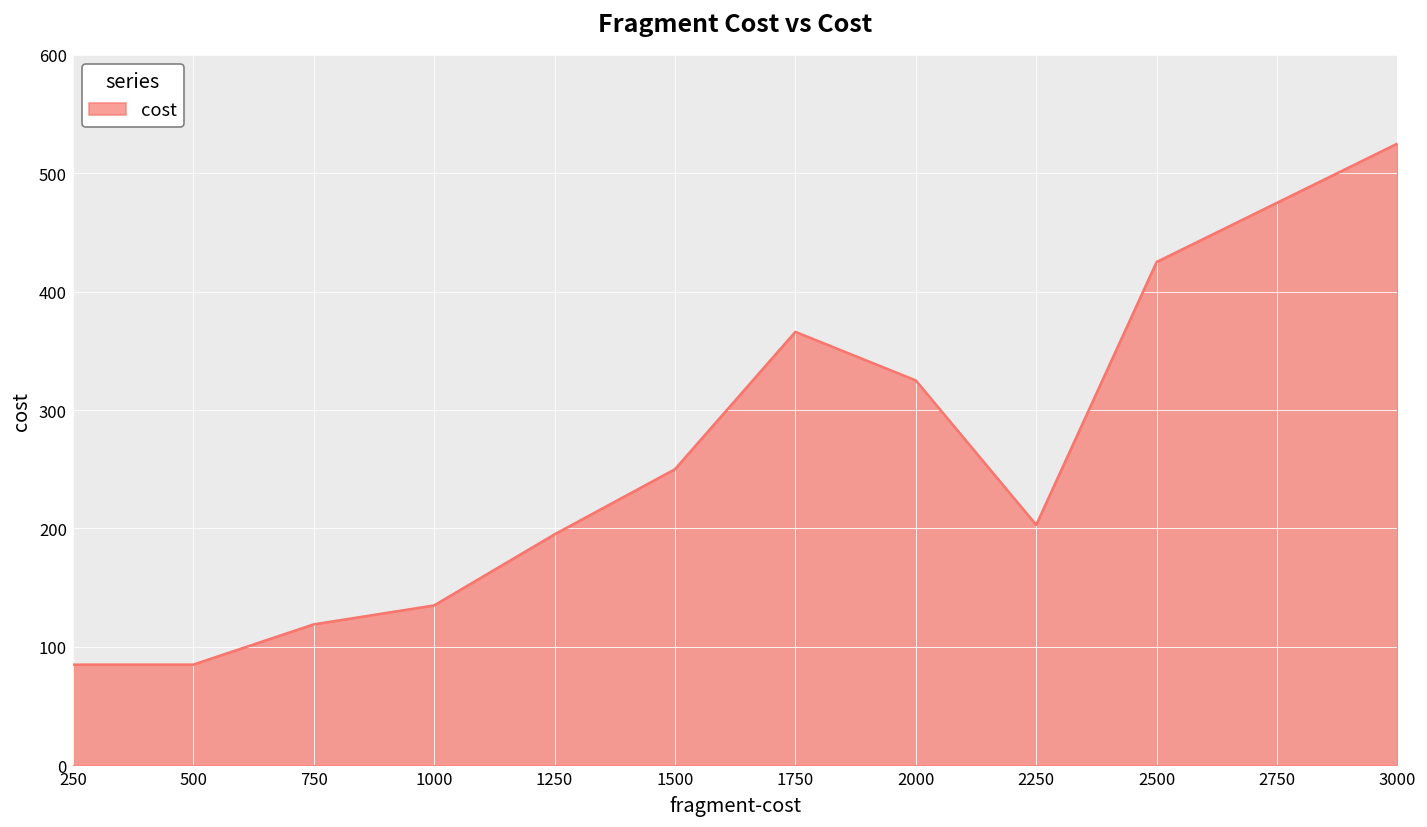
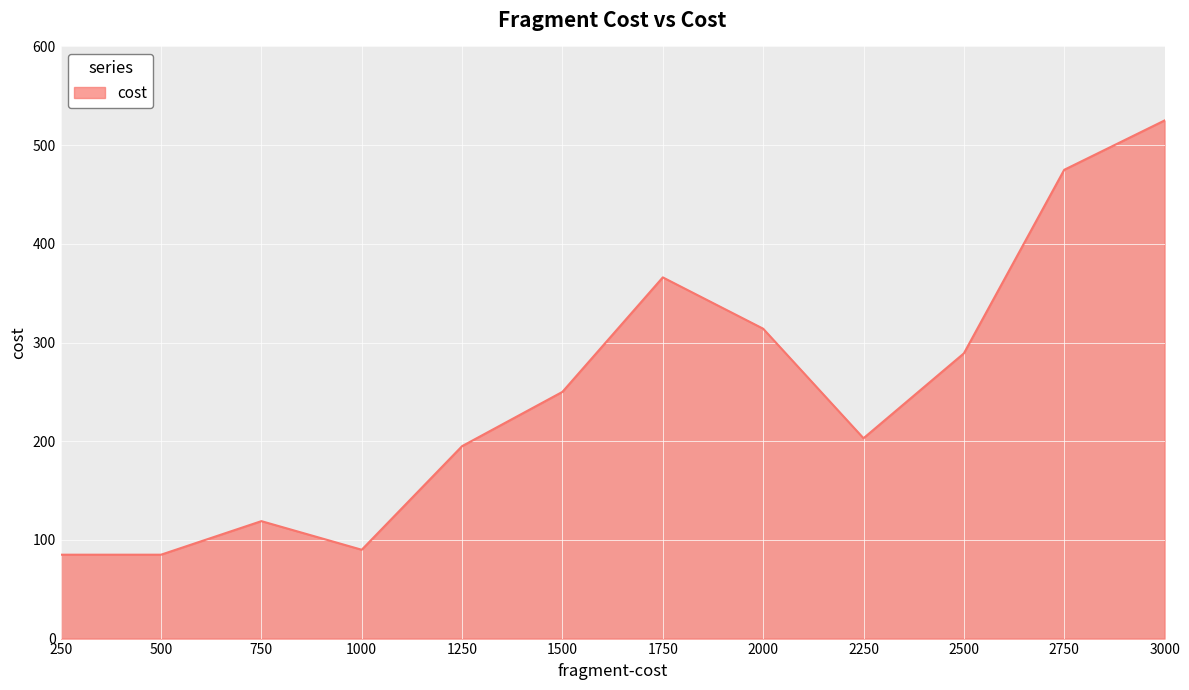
1000: 140 -> 90
2000: 330 -> 310
2500: 430 -> 290
